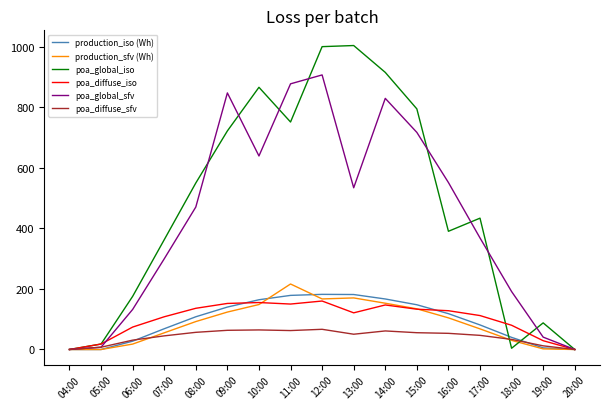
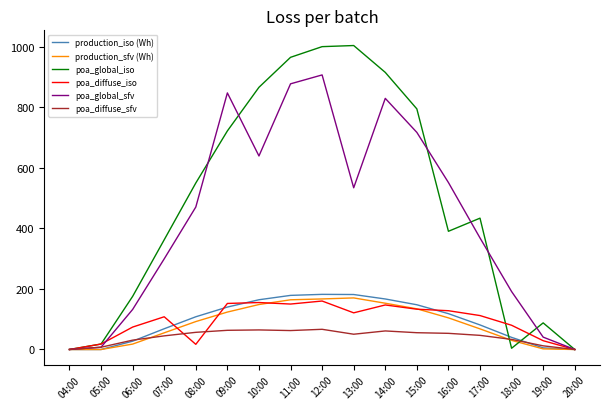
poa_diffuse_iso, 08:00: 140 -> 20
production_sfv (Wh), 11:00: 220 -> 160
poa_global_iso, 11:00: 750 -> 960
